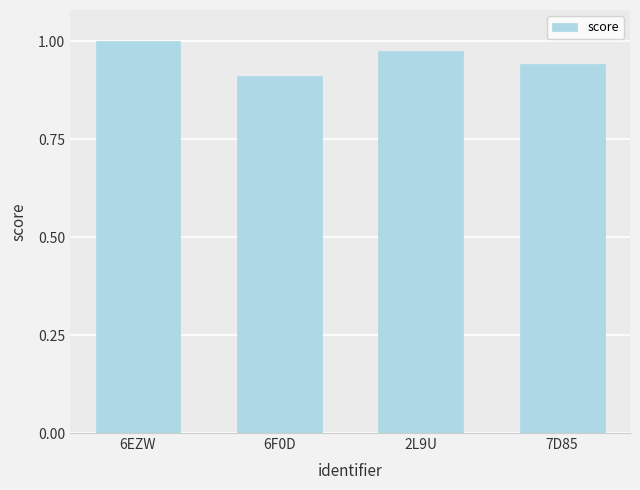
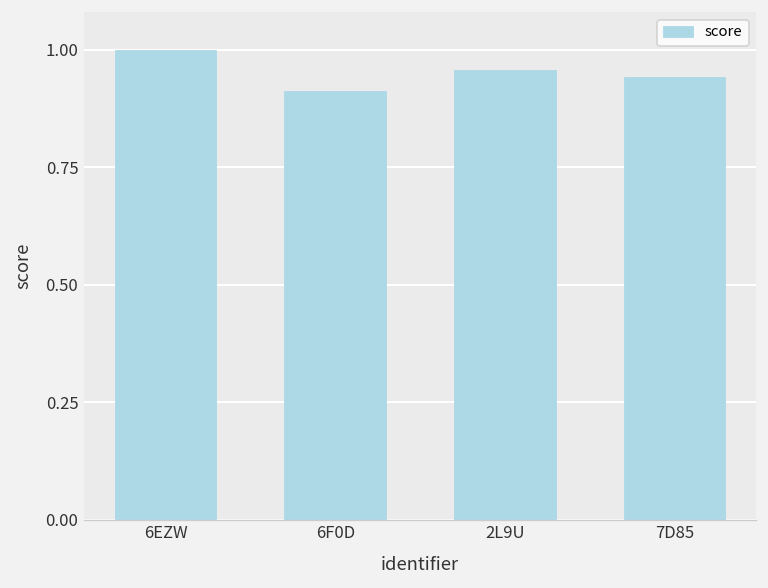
2L9U: 0.98 -> 0.96
